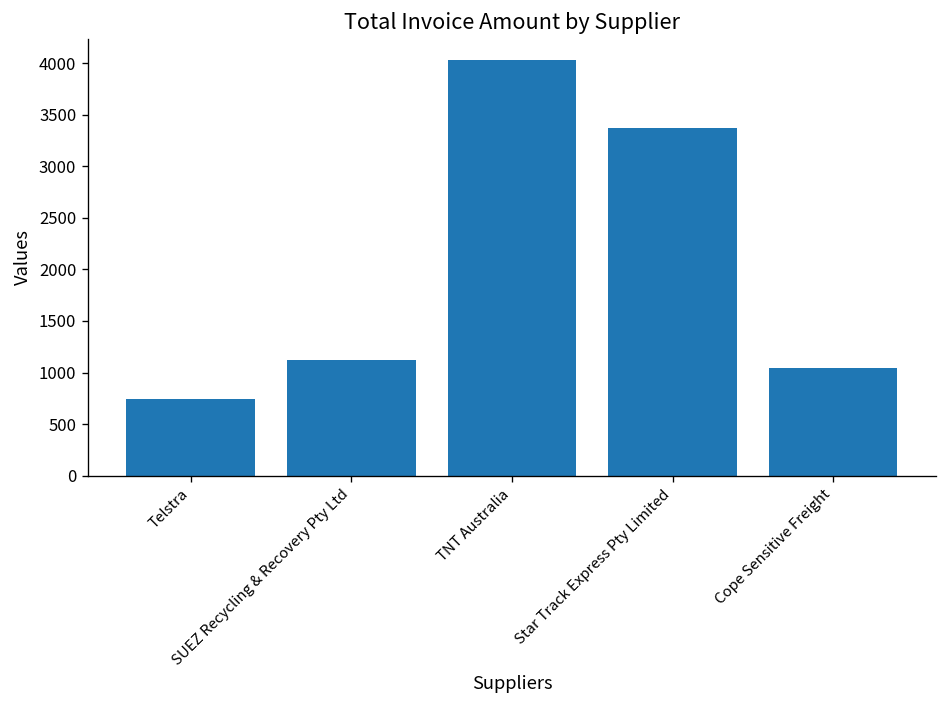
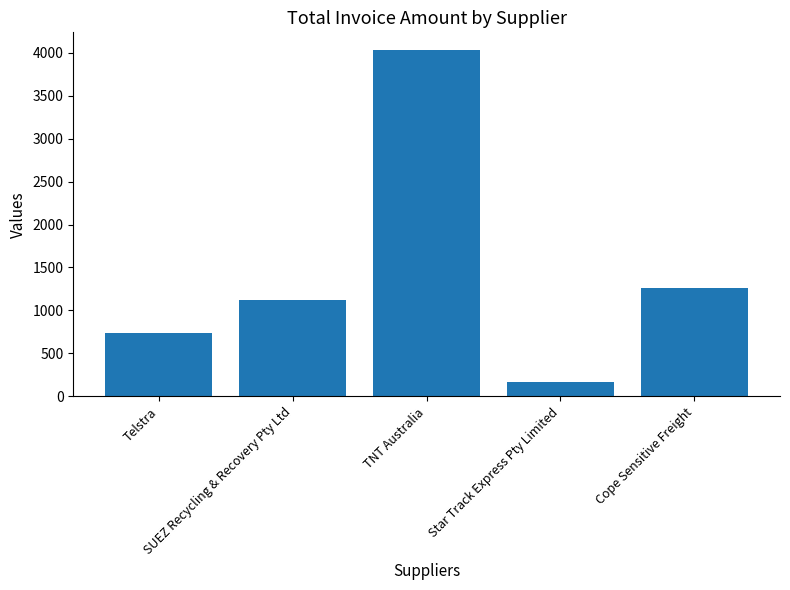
Star Track Express Pty Limited: 3400 -> 200
Cope Sensitive Freight: 1000 -> 1300
